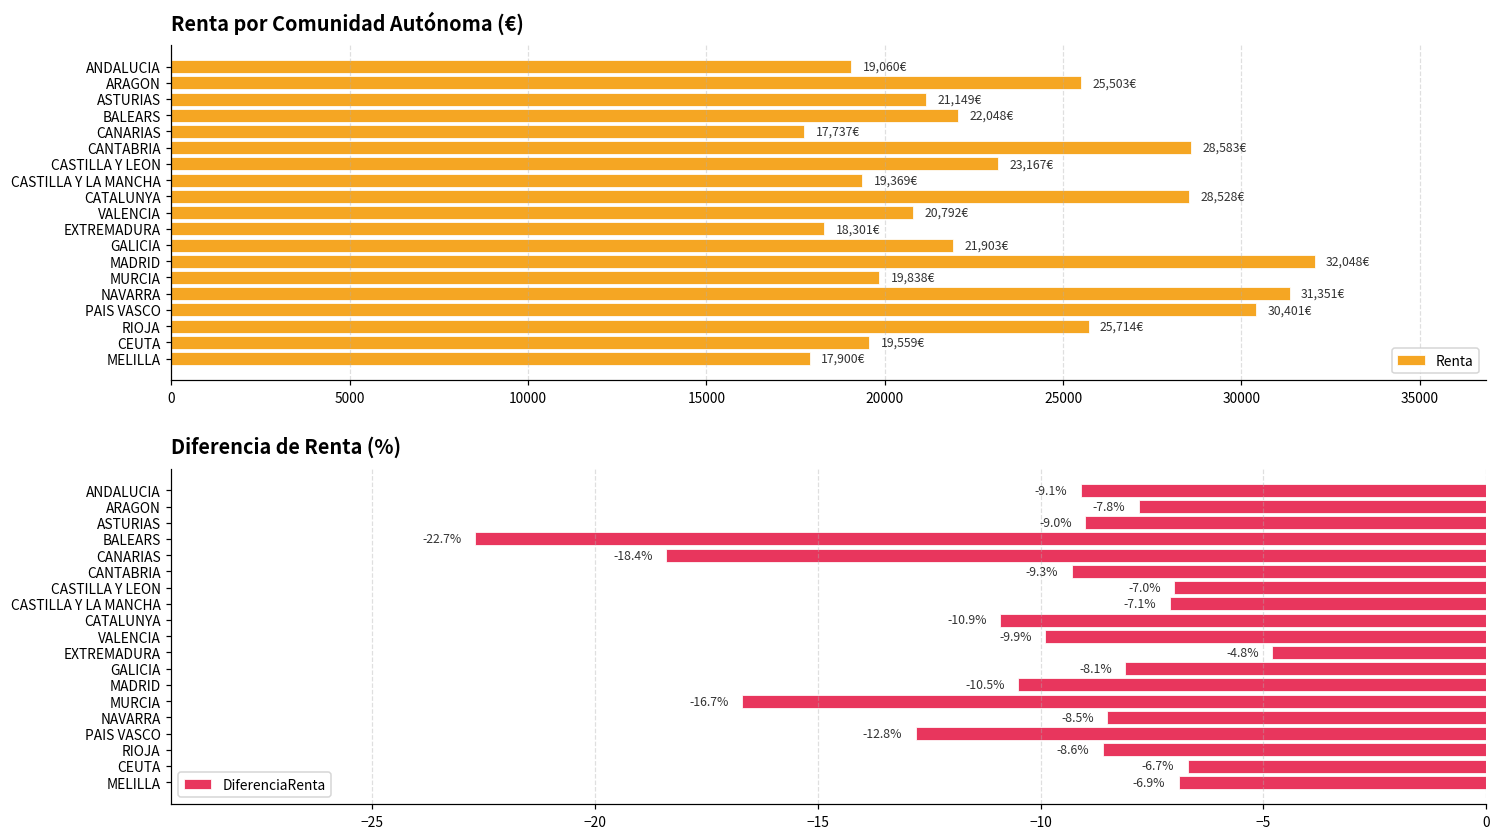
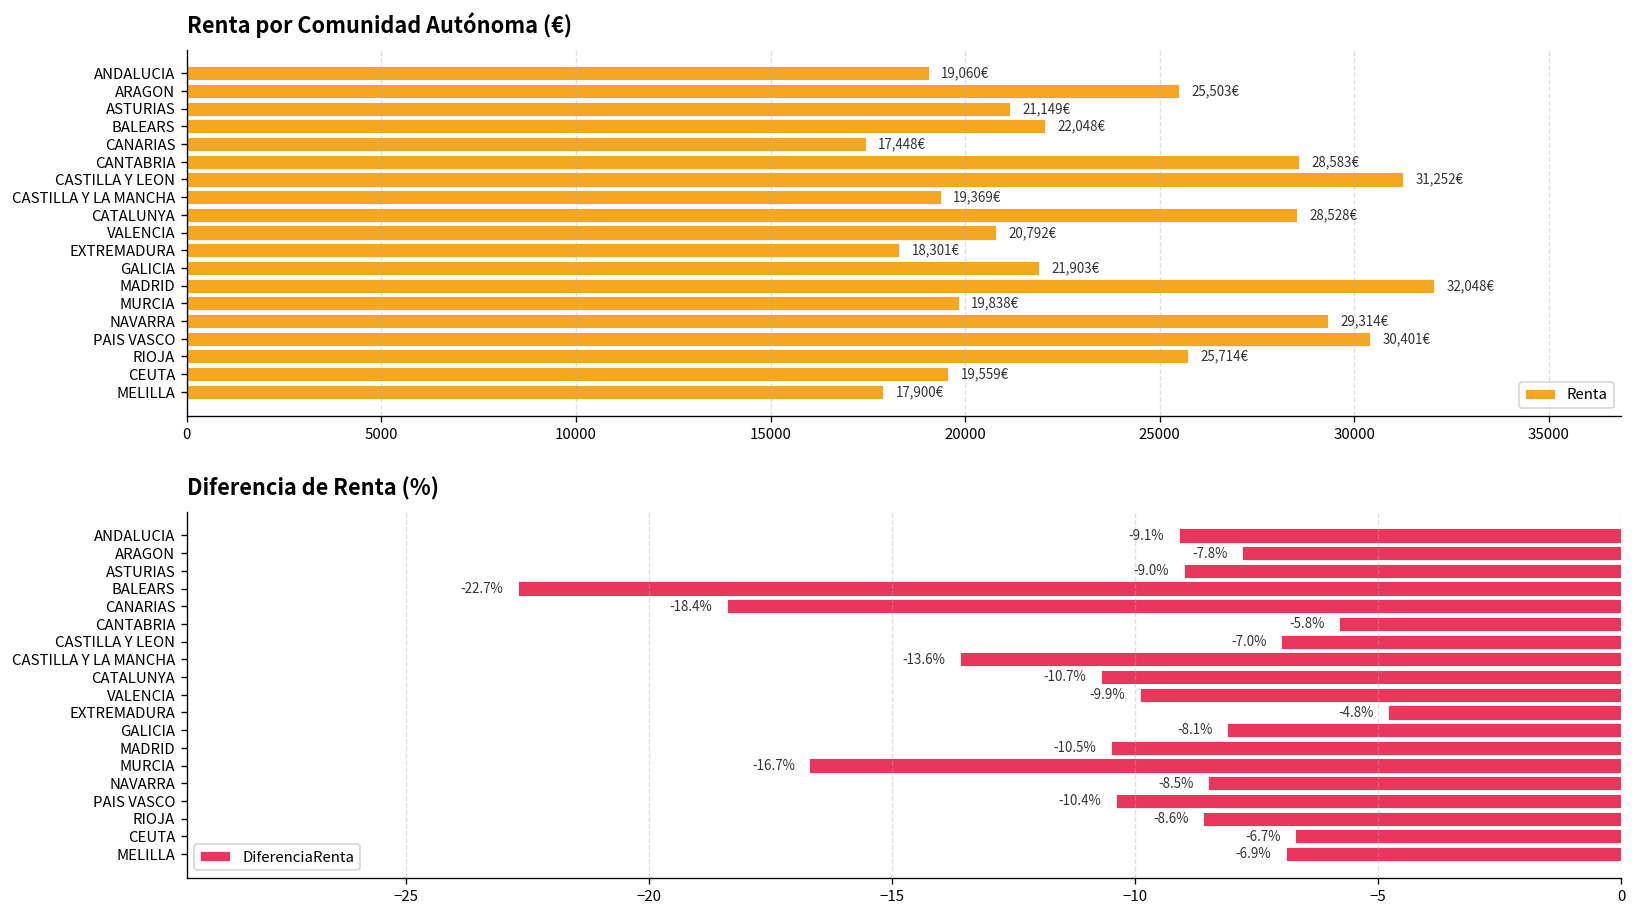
Renta por Comunidad Autónoma (€), CANARIAS: 17,737€ -> 17,448€
Renta por Comunidad Autónoma (€), CASTILLA Y LEON: 23,167€ -> 31,252€
Renta por Comunidad Autónoma (€), NAVARRA: 31,351€ -> 29,314€
Diferencia de Renta (%), CANTABRIA: -9.3% -> -5.8%
Diferencia de Renta (%), CASTILLA Y LA MANCHA: -7.1% -> -13.6%
Diferencia de Renta (%), CATALUNYA: -10.9% -> -10.7%
Diferencia de Renta (%), PAIS VASCO: -12.8% -> -10.4%
